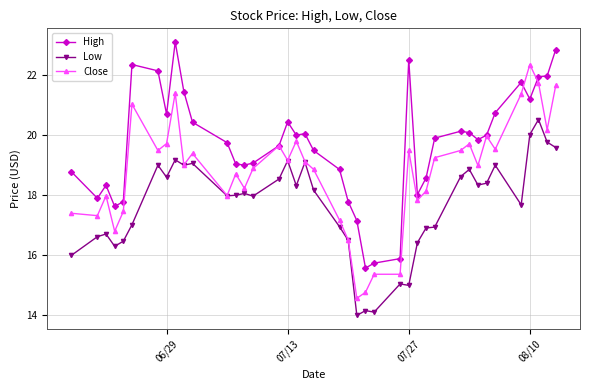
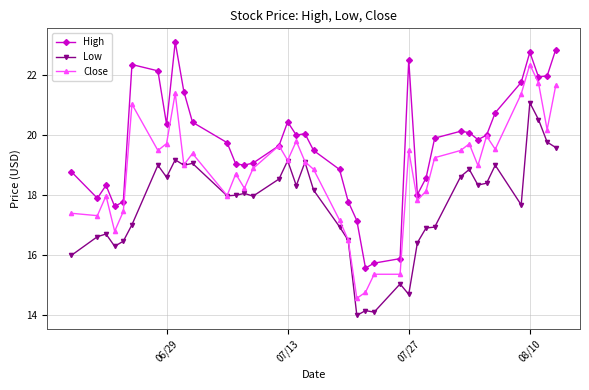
High, 06/29: 20.7 -> 20.4
Low, 07/27: 15.0 -> 14.7
High, 08/10: 21.2 -> 22.8
Low, 08/10: 20.0 -> 21.1
